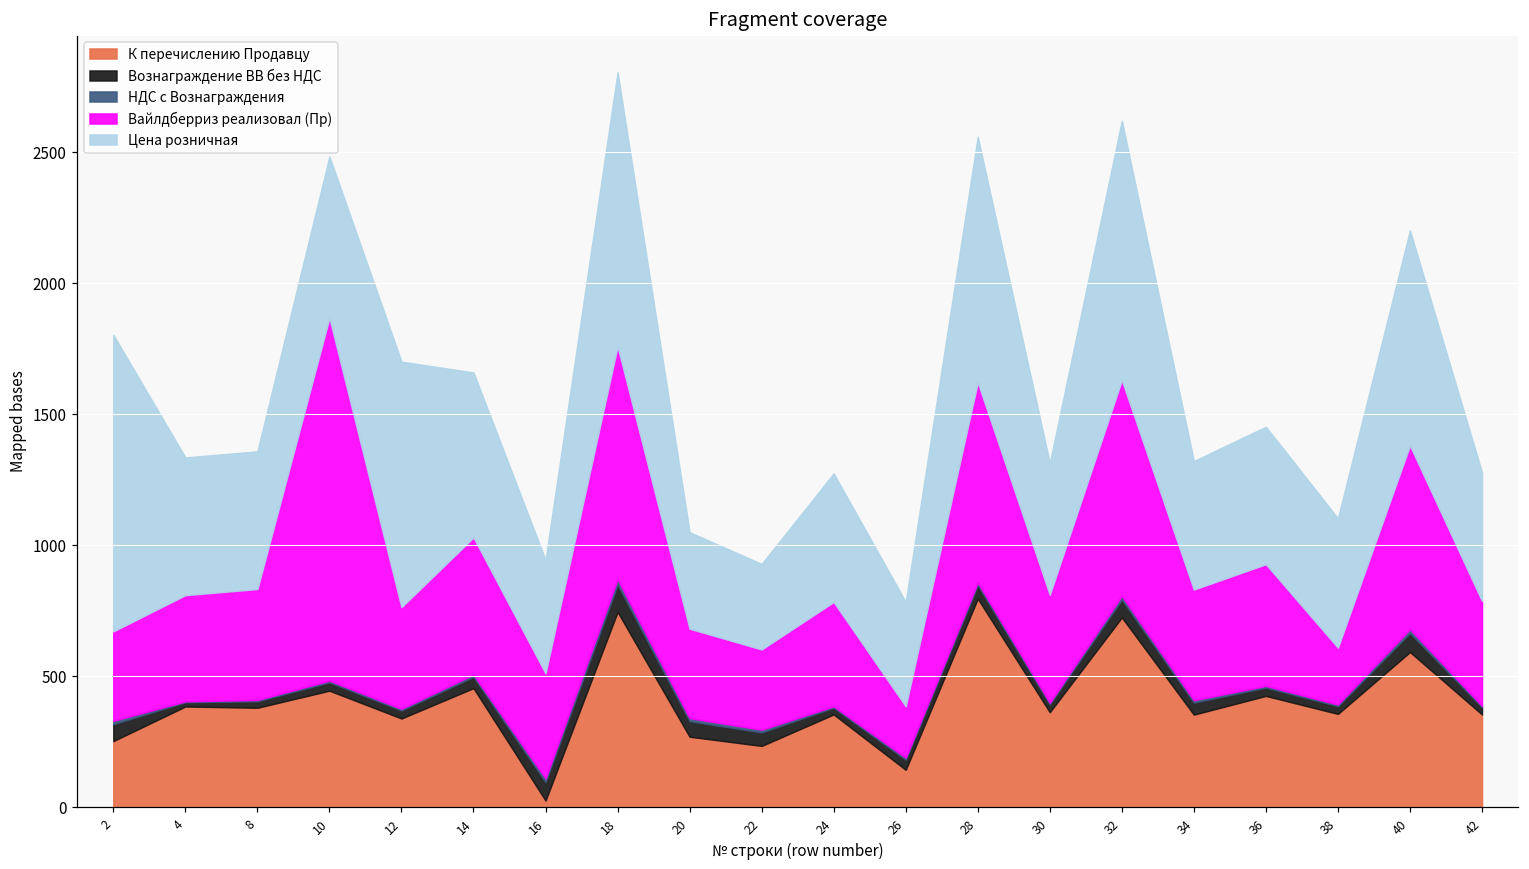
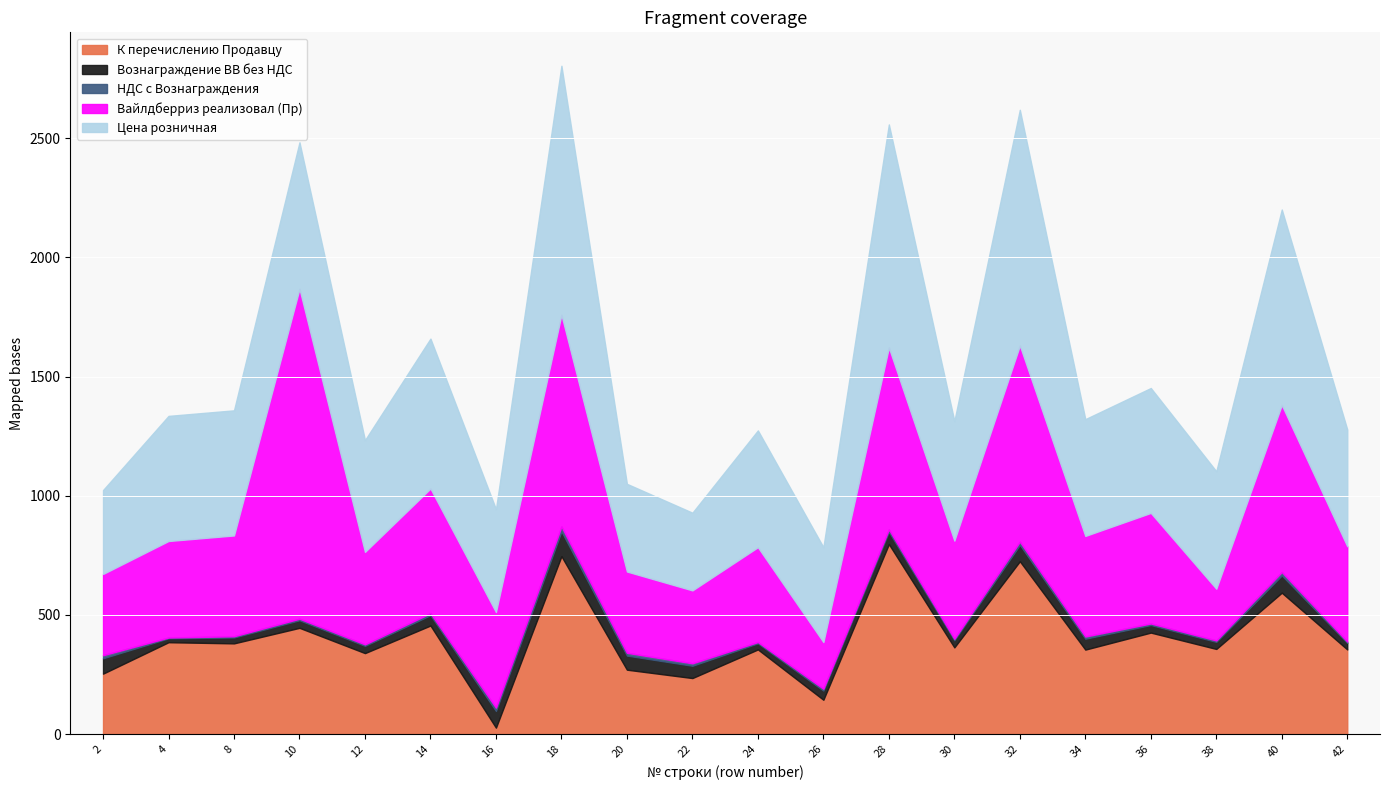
Цена розничная, 2: 1130 -> 350
Цена розничная, 12: 940 -> 470
